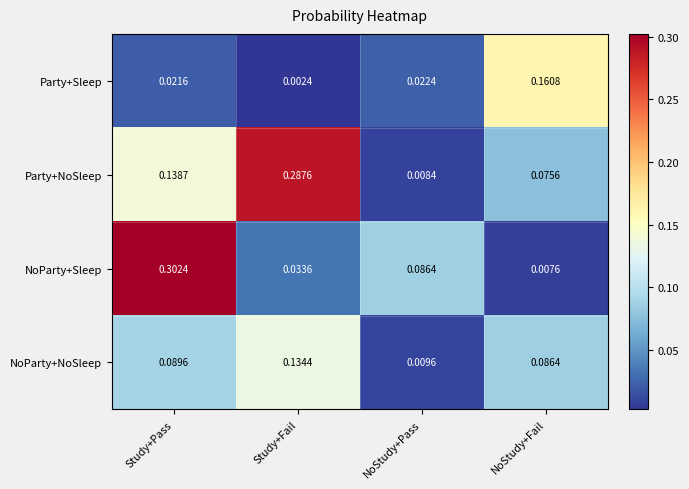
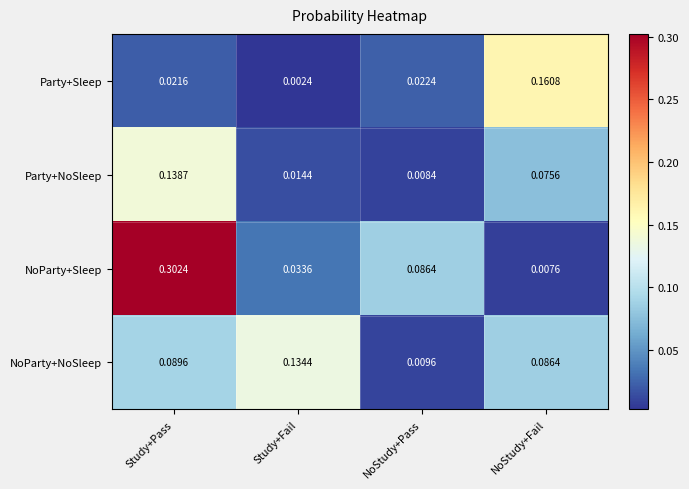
Party+NoSleep, Study+Fail: 0.2876 -> 0.0144
